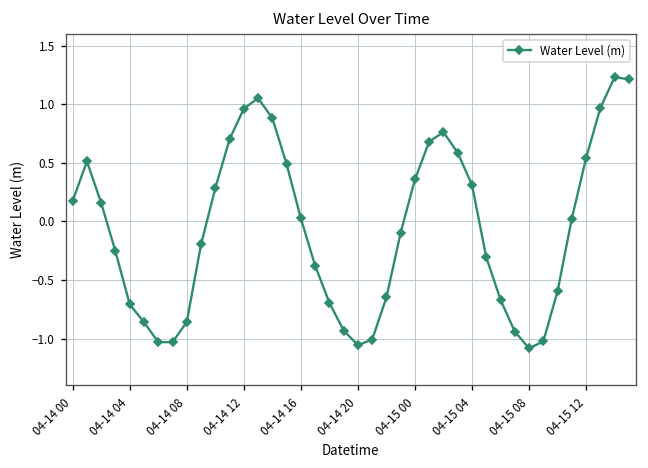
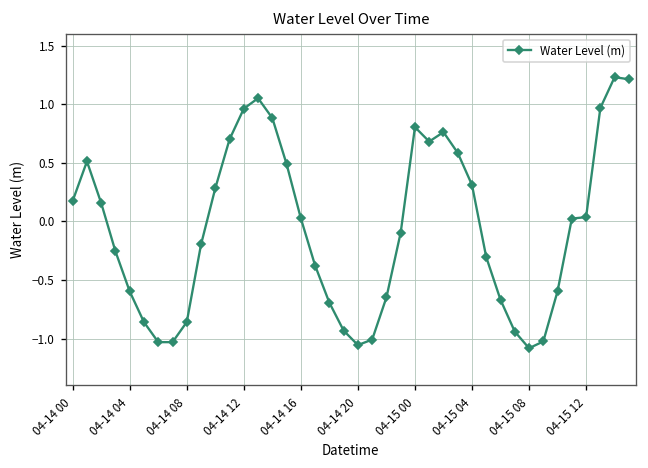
04-14 04: -0.7 -> -0.6
04-15 00: 0.4 -> 0.8
04-15 12: 0.5 -> 0.0
